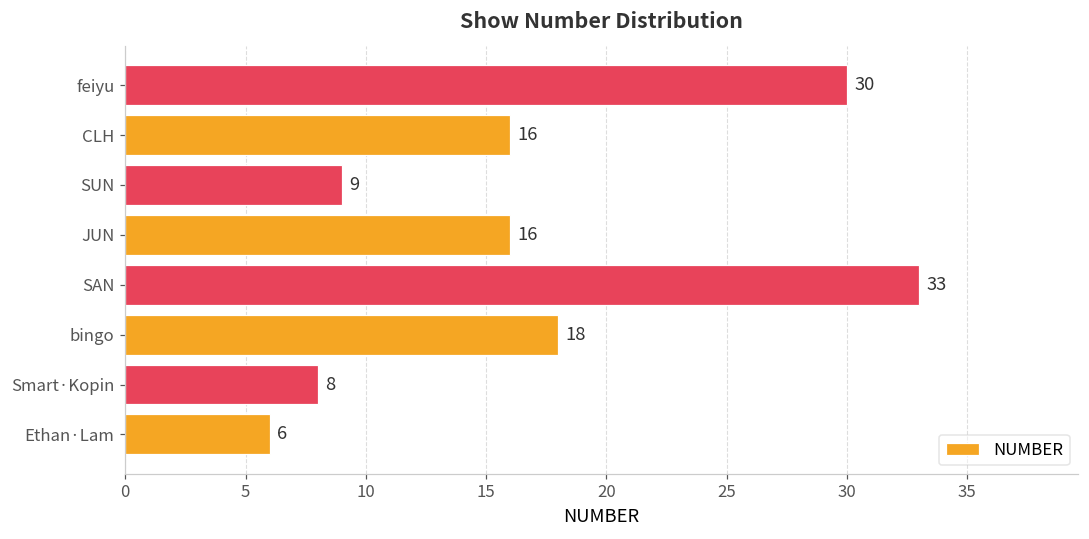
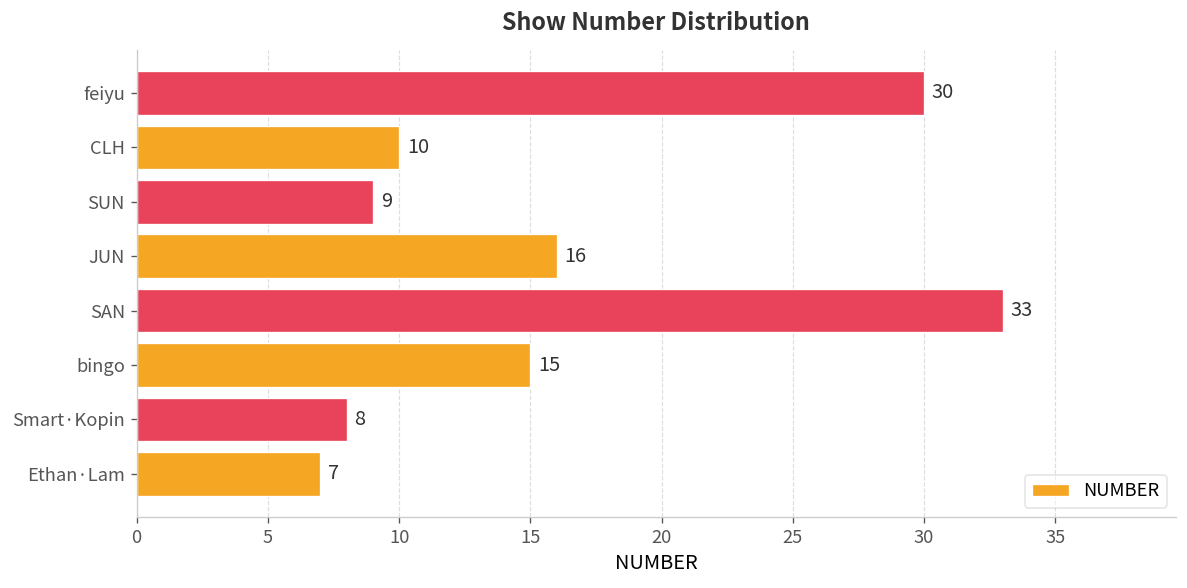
CLH: 16 -> 10
bingo: 18 -> 15
Ethan·Lam: 6 -> 7
